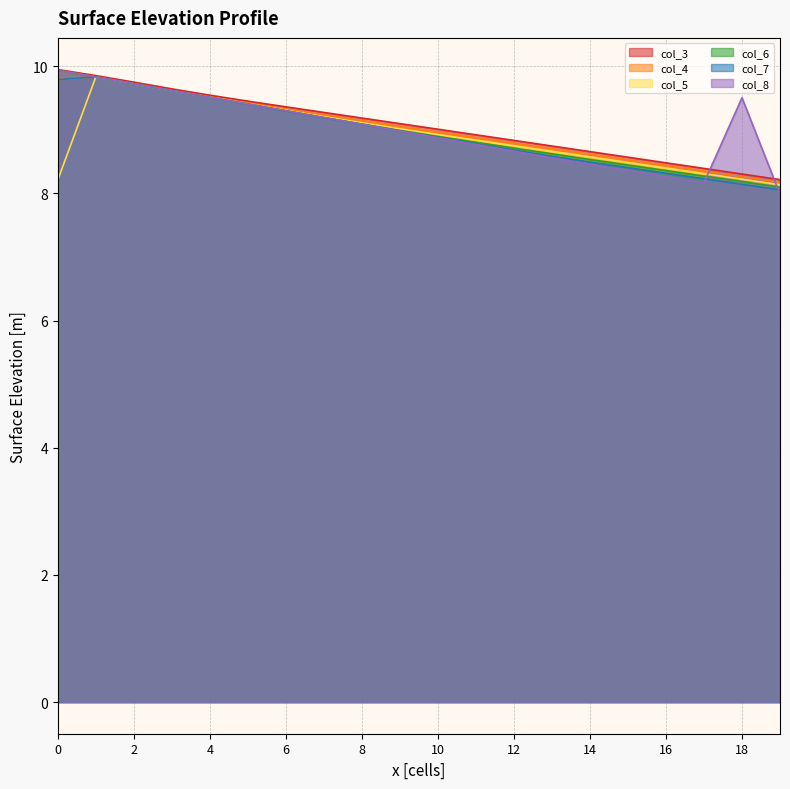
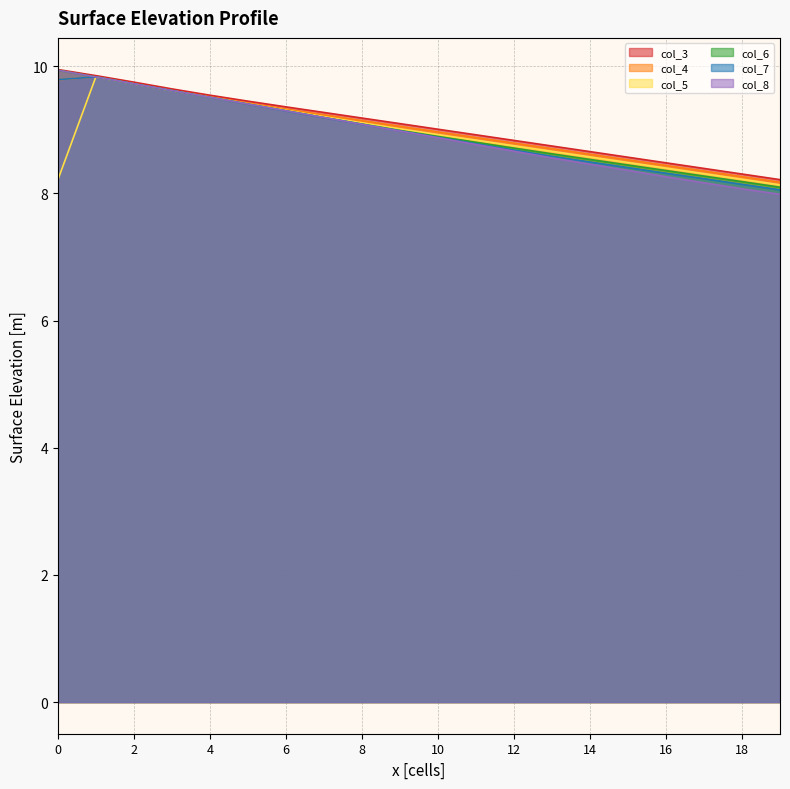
col_8, 18: 9.5 -> 8.1
